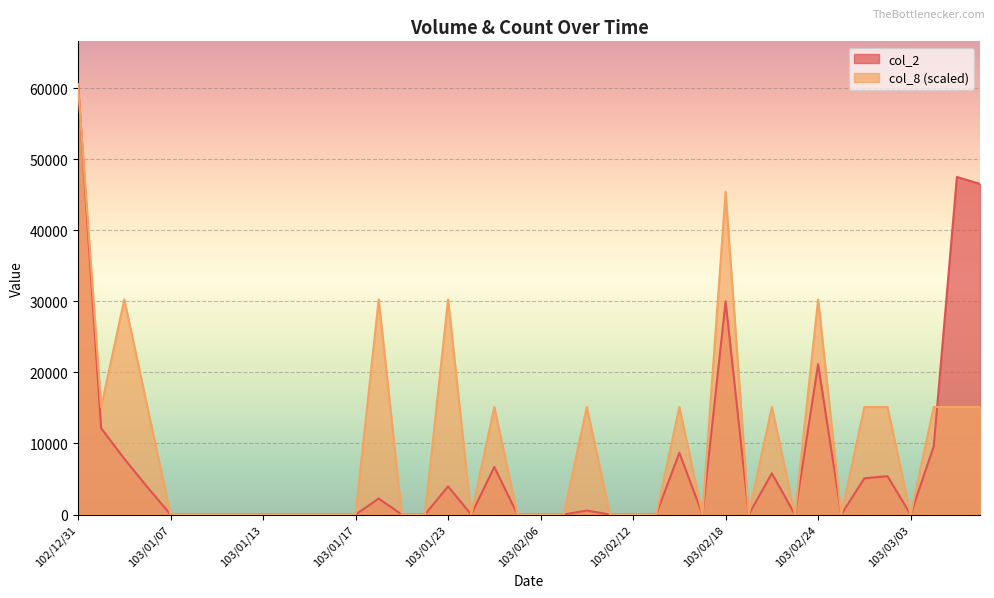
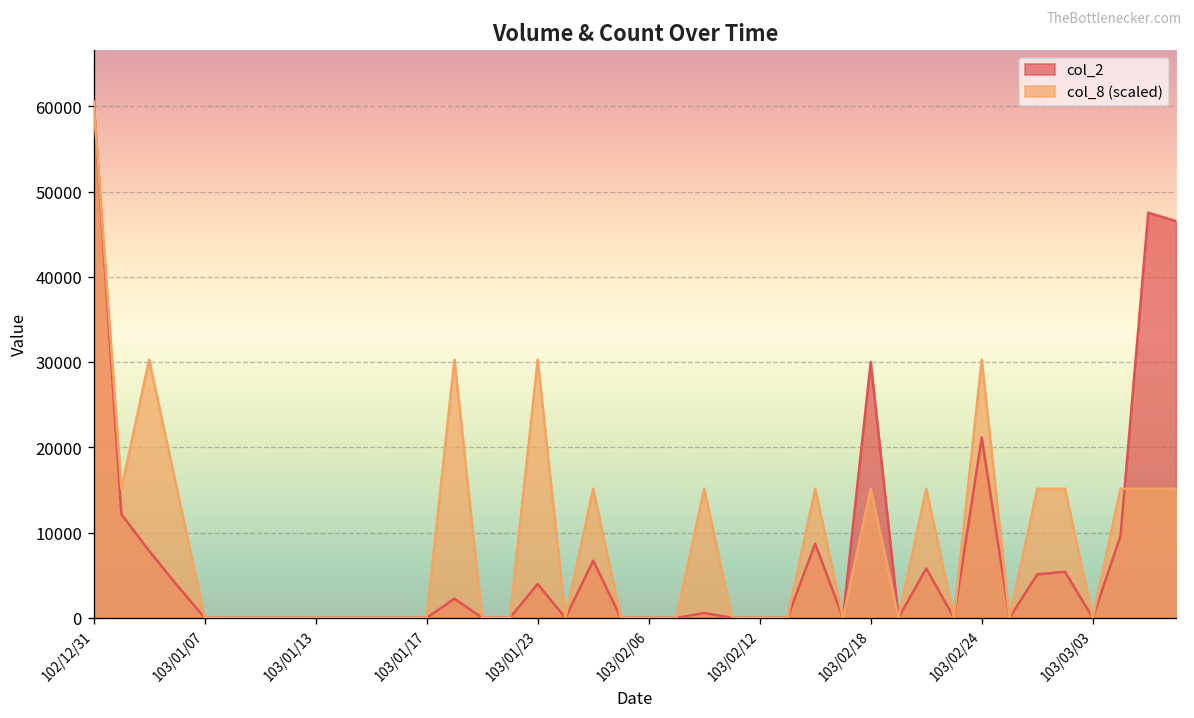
col_8 (scaled), 103/02/18: 45000 -> 15000
